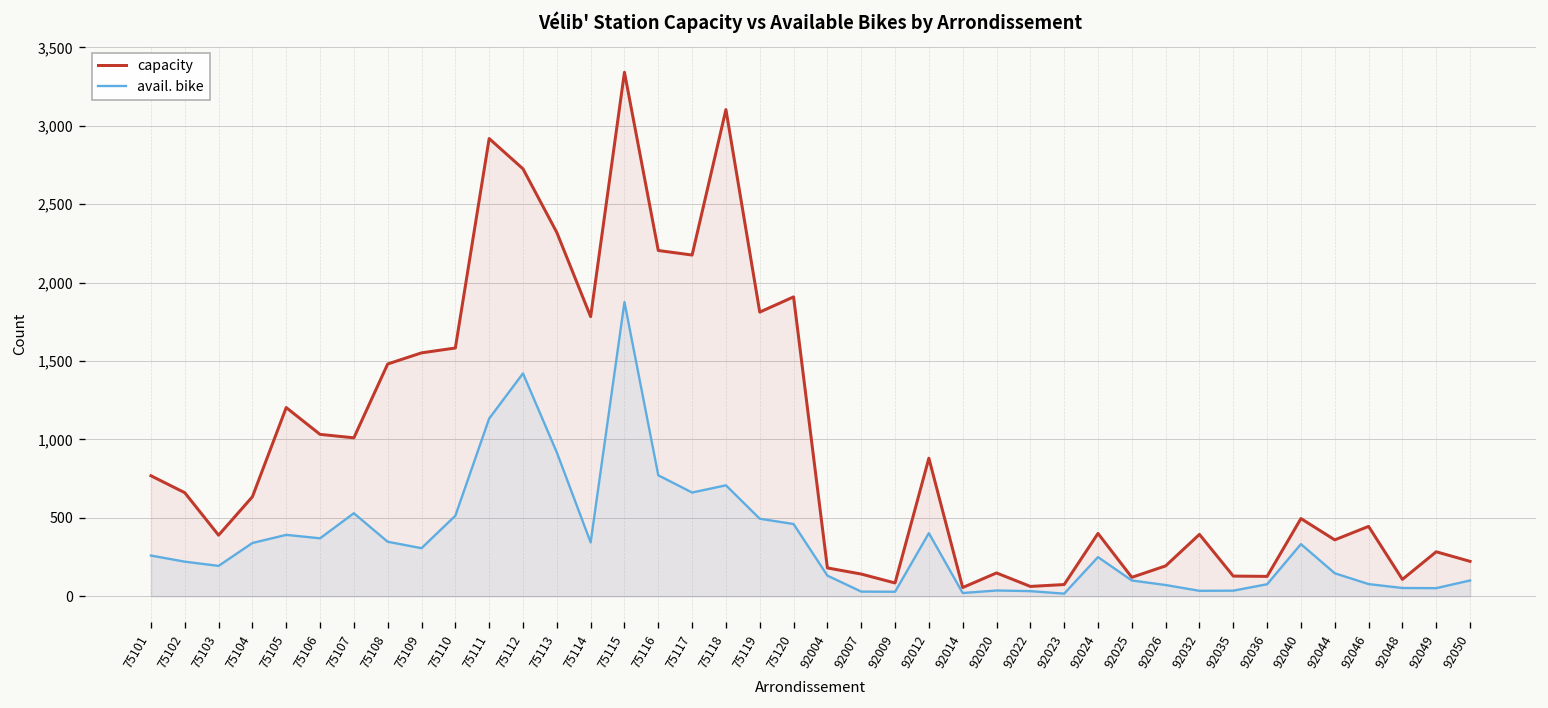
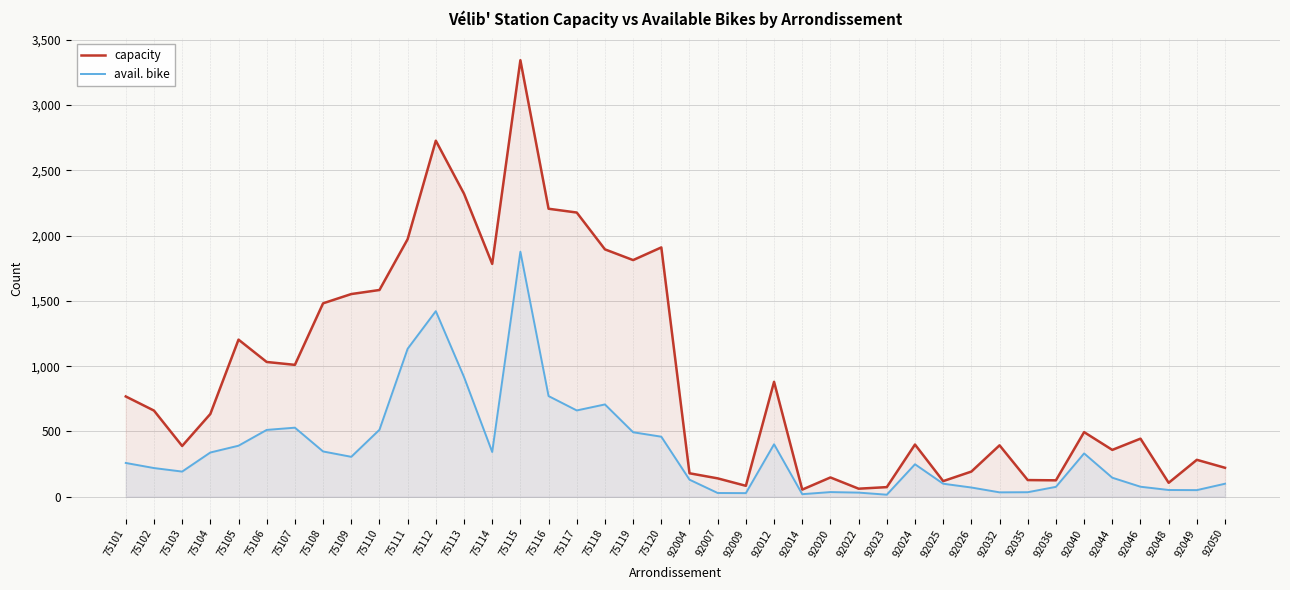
avail. bike, 75106: 370 -> 510
capacity, 75111: 2,920 -> 1,970
capacity, 75118: 3,100 -> 1,890
